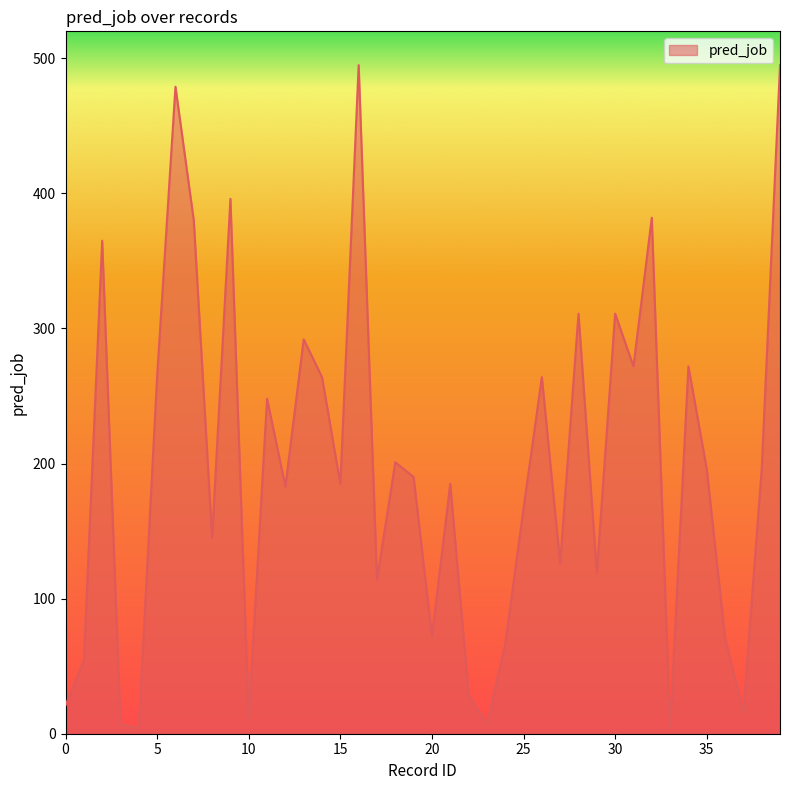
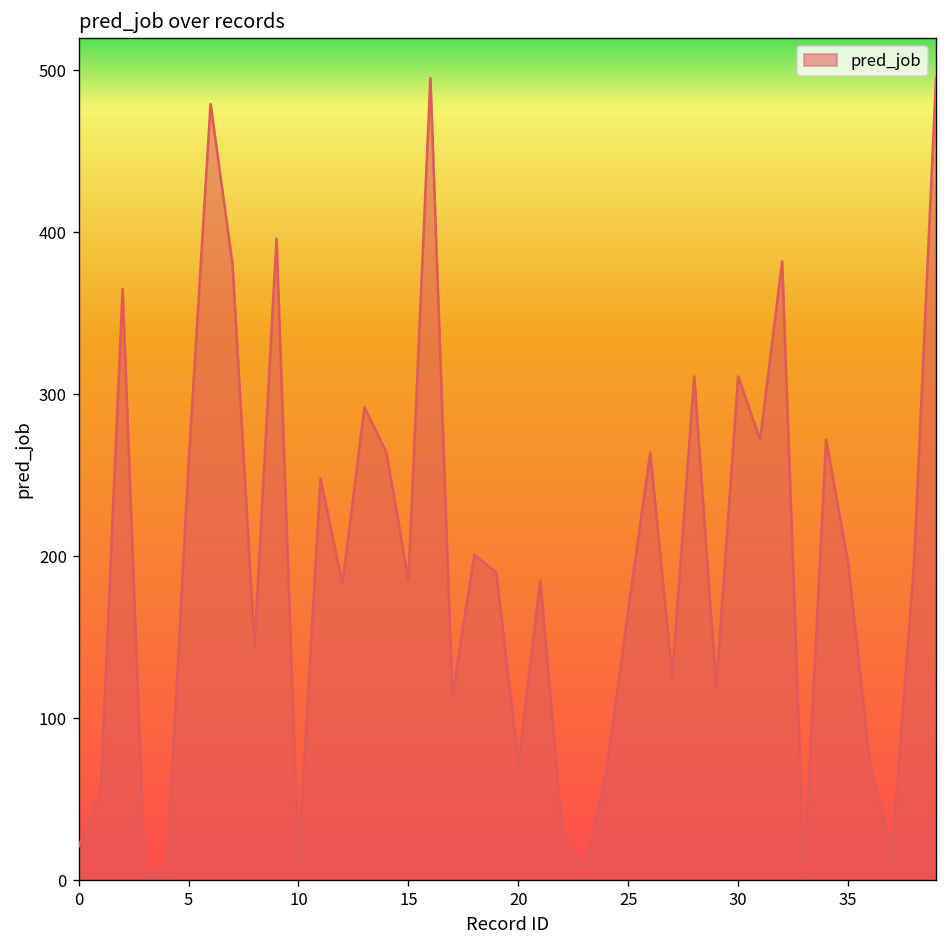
5: 265 -> 257
